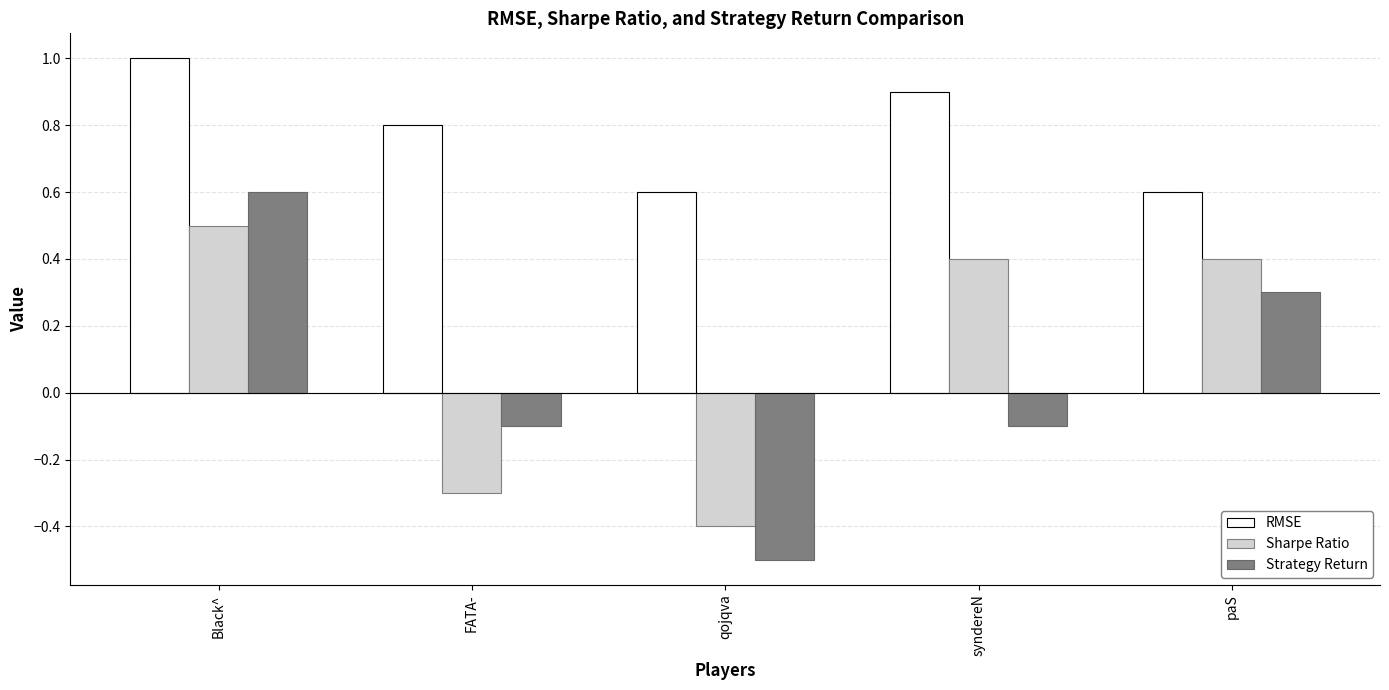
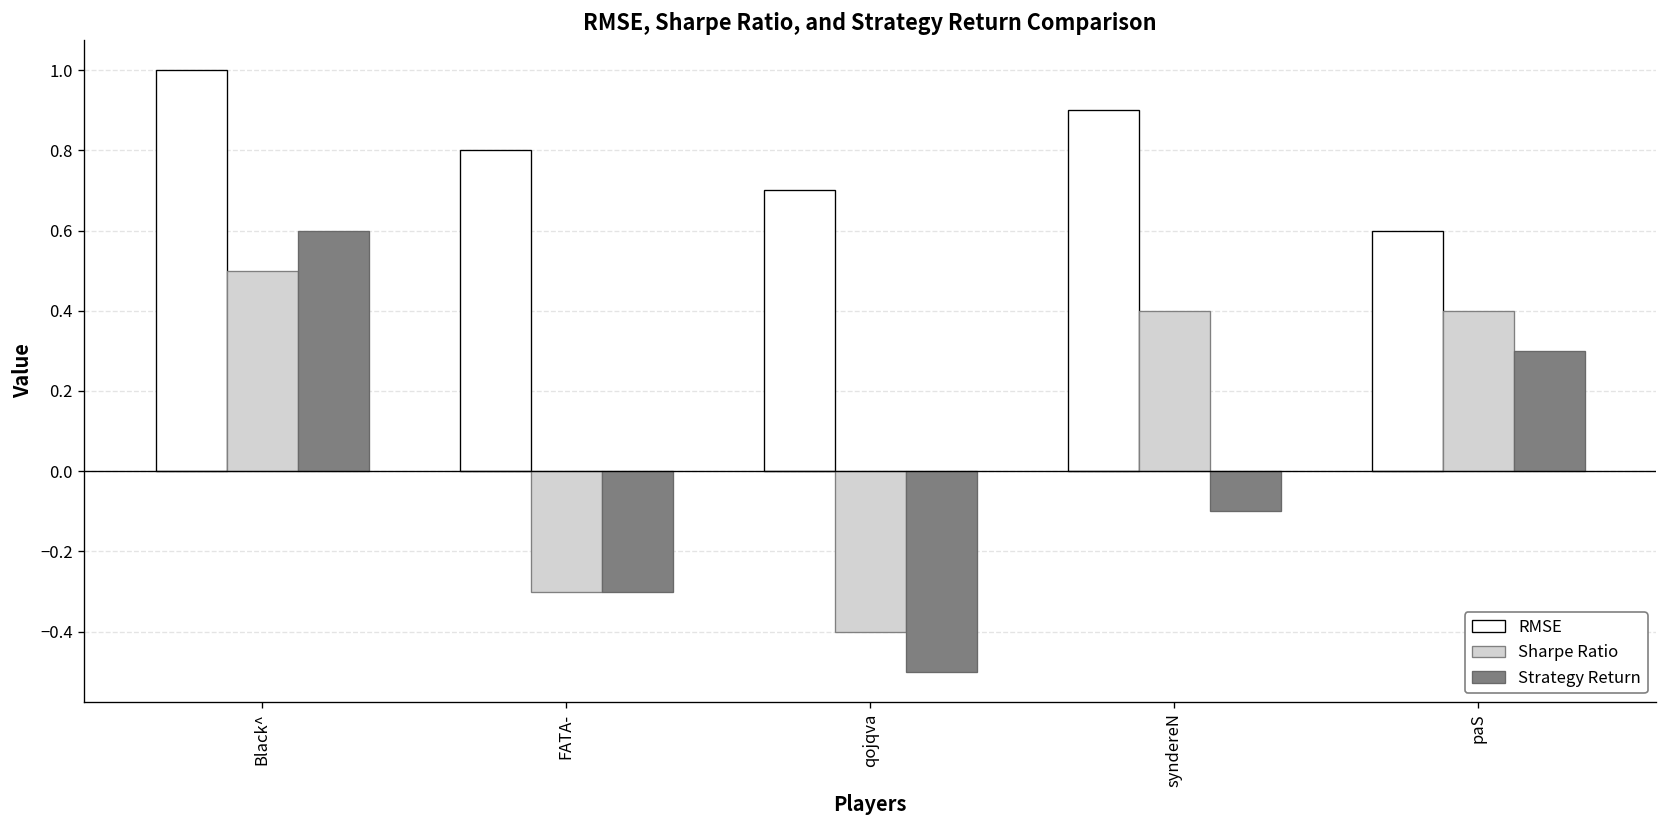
Strategy Return, FATA-: -0.1 -> -0.3
RMSE, qojqva: 0.6 -> 0.7
